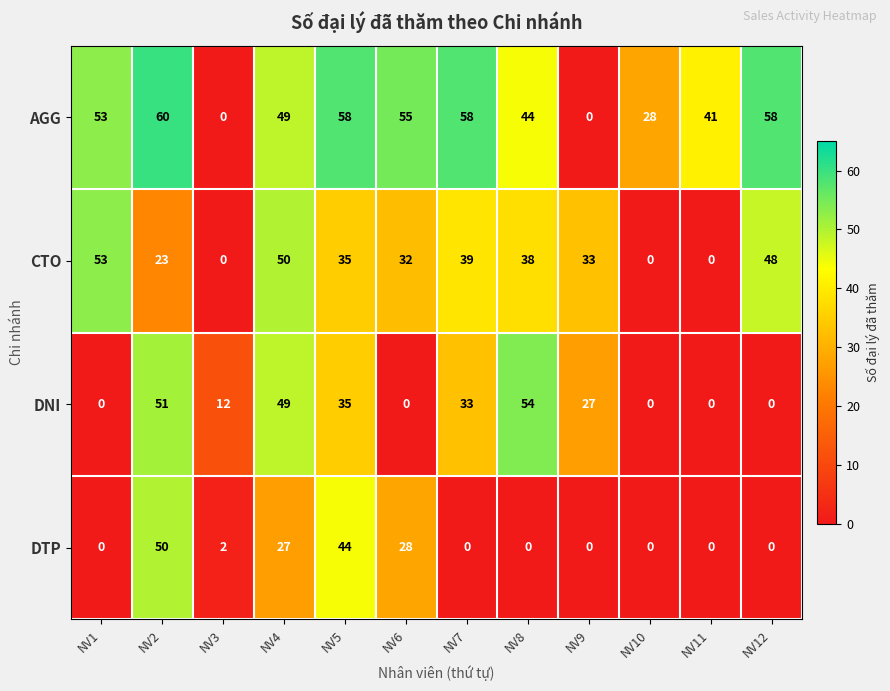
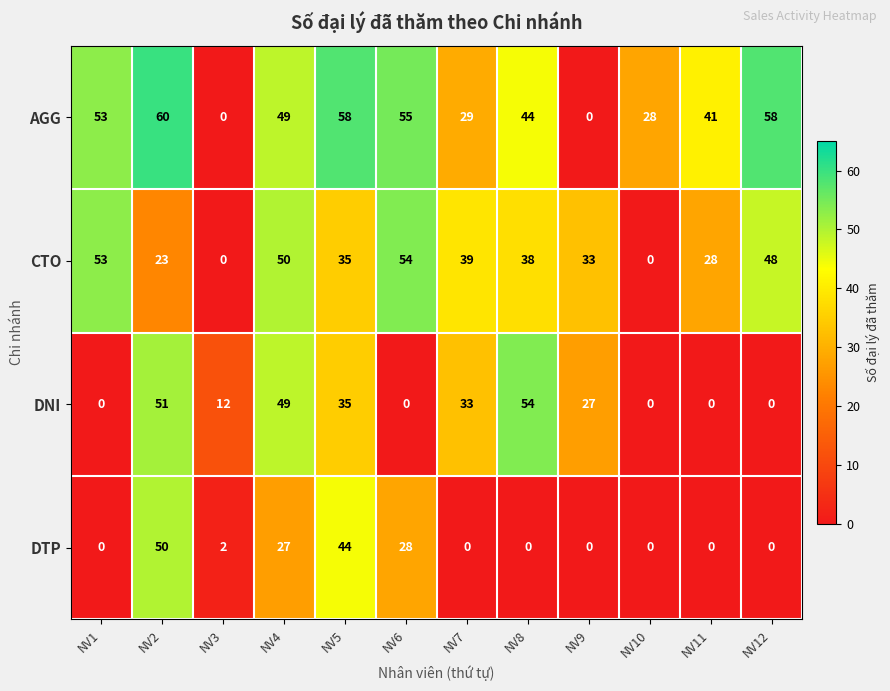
AGG, NV7: 58 -> 29
CTO, NV6: 32 -> 54
CTO, NV11: 0 -> 28
